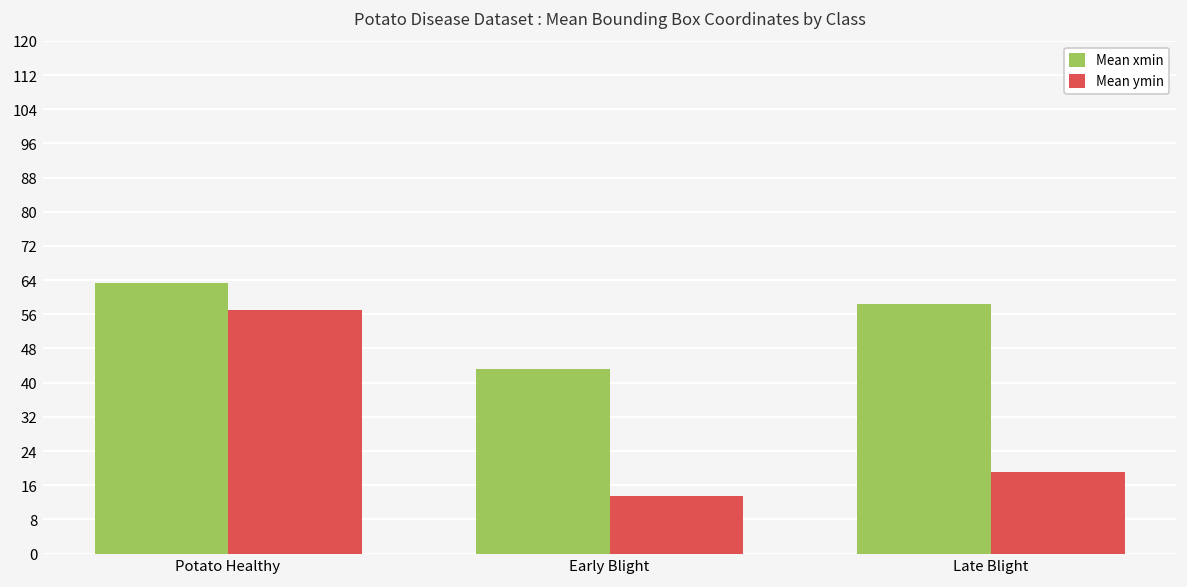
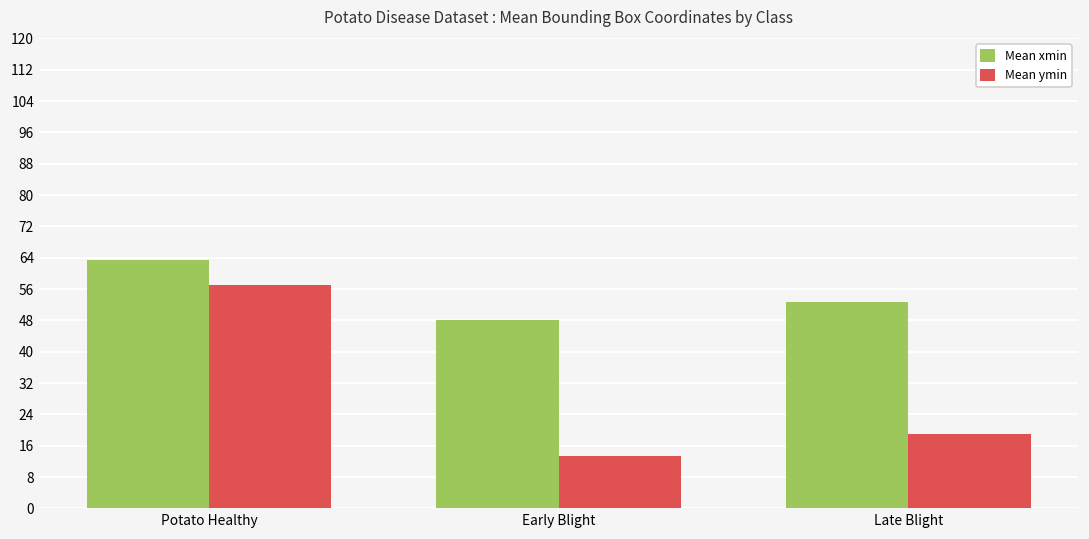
Mean xmin, Early Blight: 43 -> 48
Mean xmin, Late Blight: 59 -> 53
